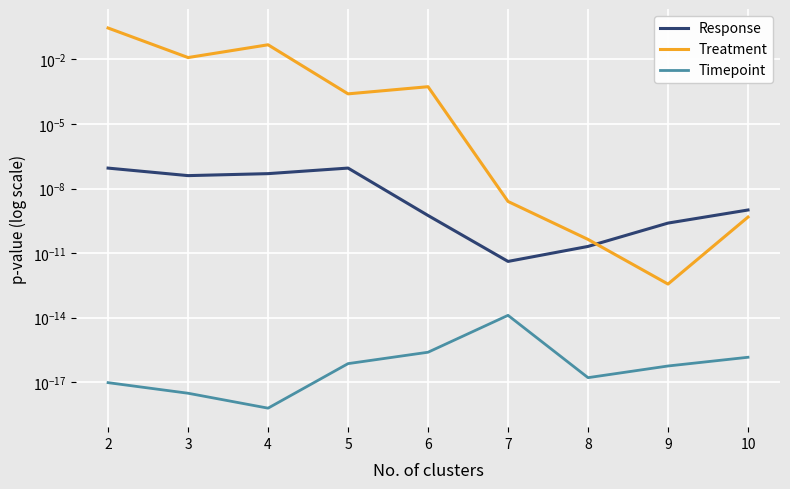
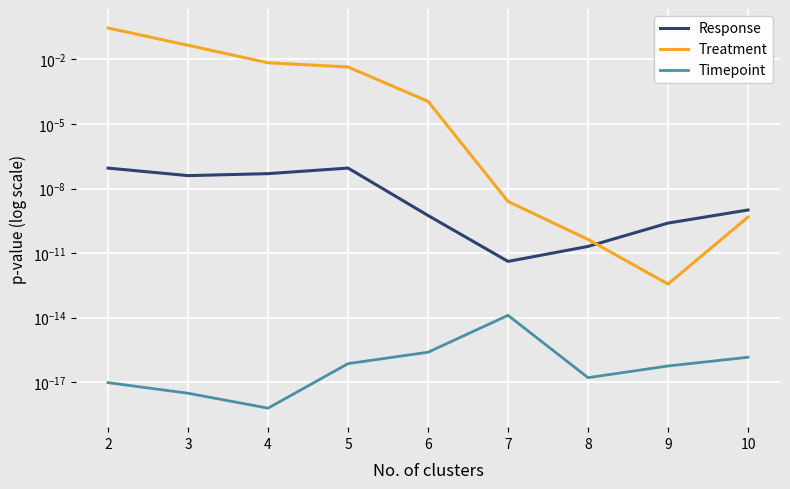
Treatment, 3: 0.01 -> 0.05
Treatment, 4: 0.05 -> 0.007
Treatment, 5: 0.0003 -> 0.004
Treatment, 6: 0.0005 -> 0.0001
